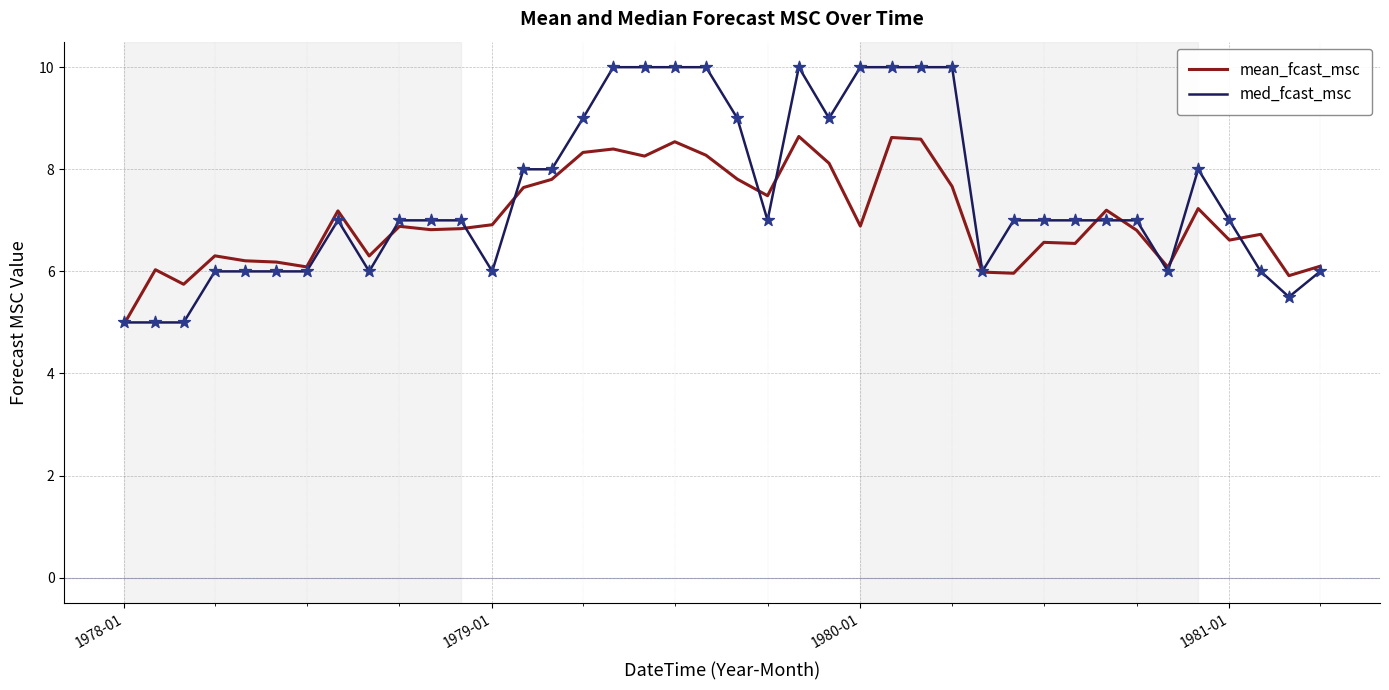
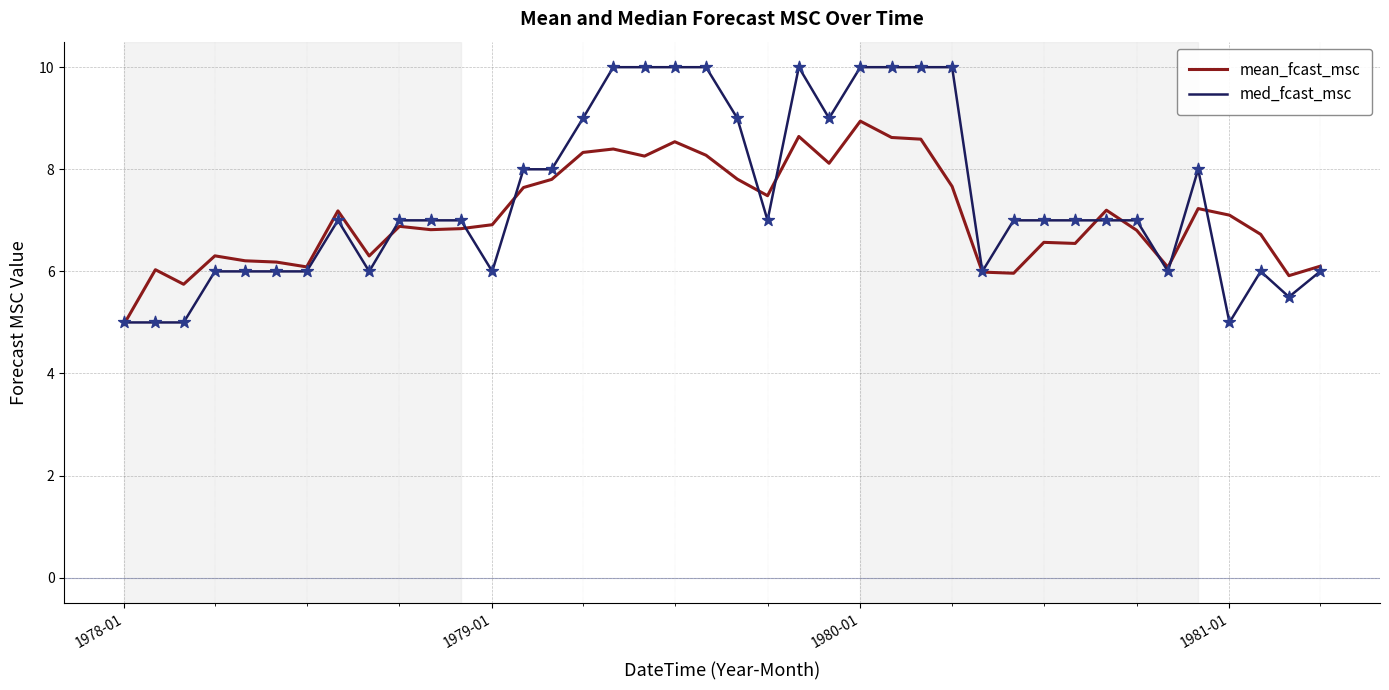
mean_fcast_msc, 1980-01: 6.9 -> 8.9
mean_fcast_msc, 1981-01: 6.6 -> 7.1
med_fcast_msc, 1981-01: 7 -> 5
